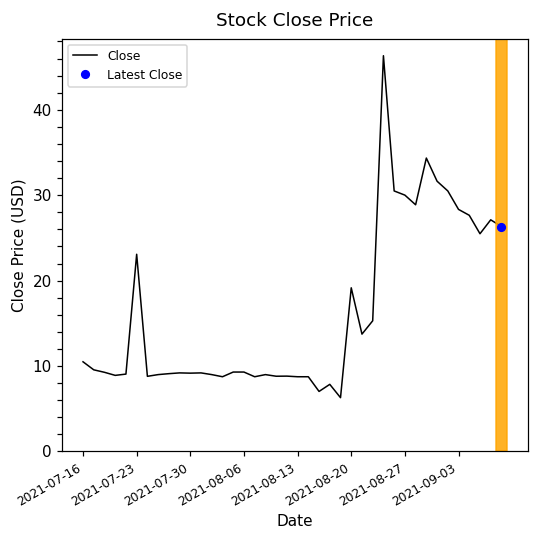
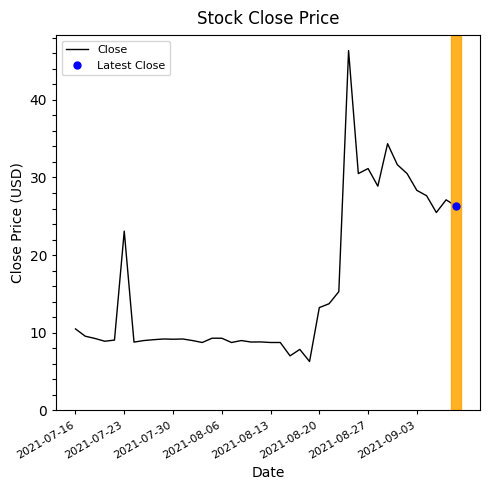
Close, 2021-08-20: 19 -> 13
Close, 2021-08-27: 30 -> 31
